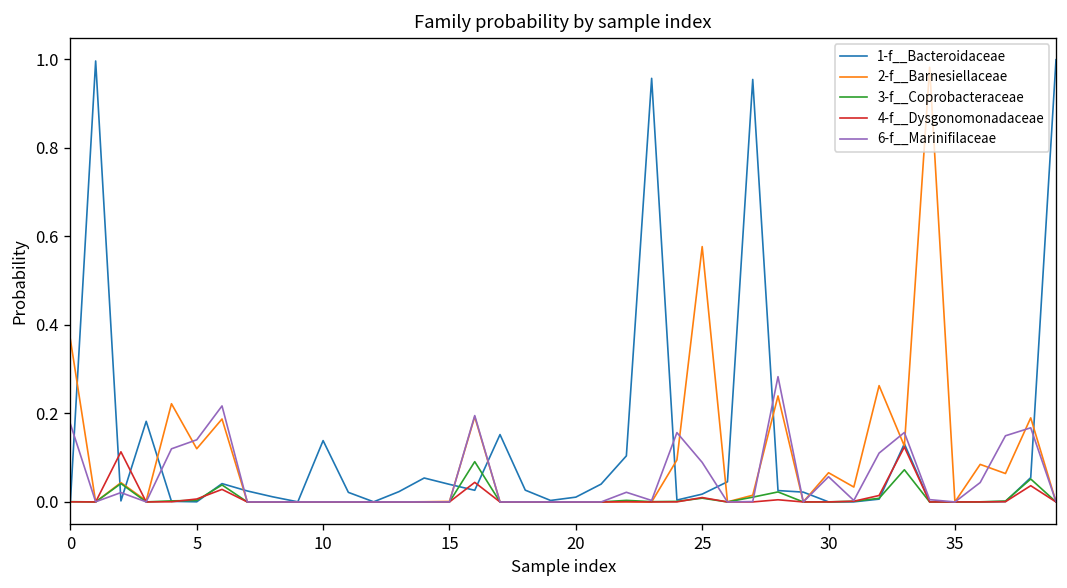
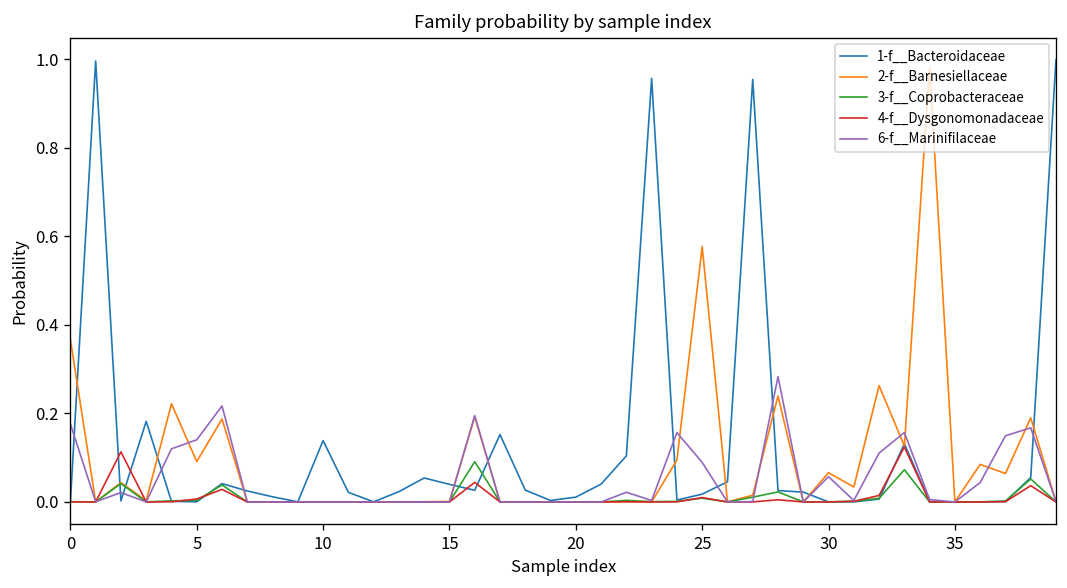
2-f__Barnesiellaceae, 5: 0.12 -> 0.09
